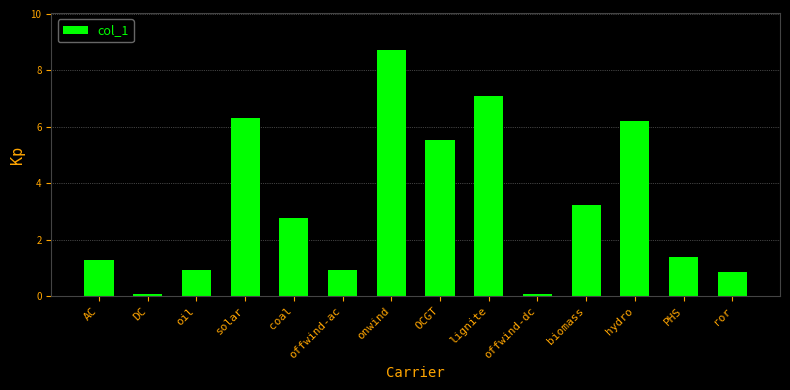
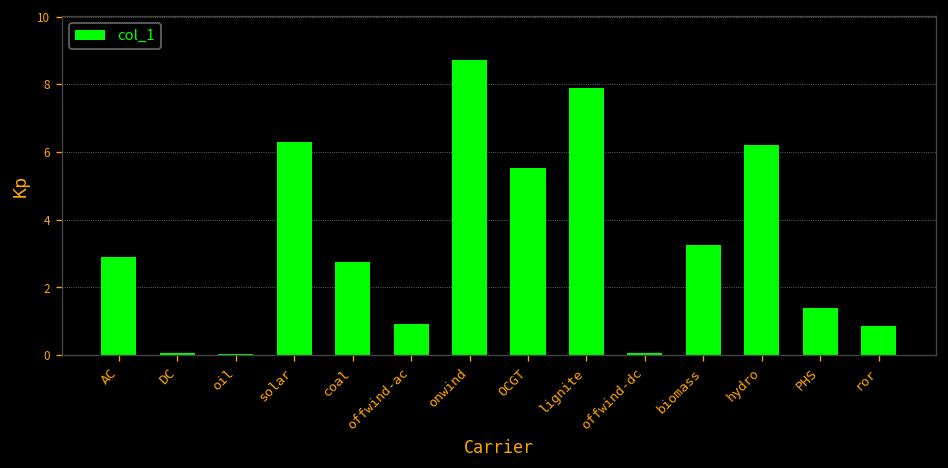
AC: 1.3 -> 2.9
oil: 0.9 -> 0.0
lignite: 7.1 -> 7.9
